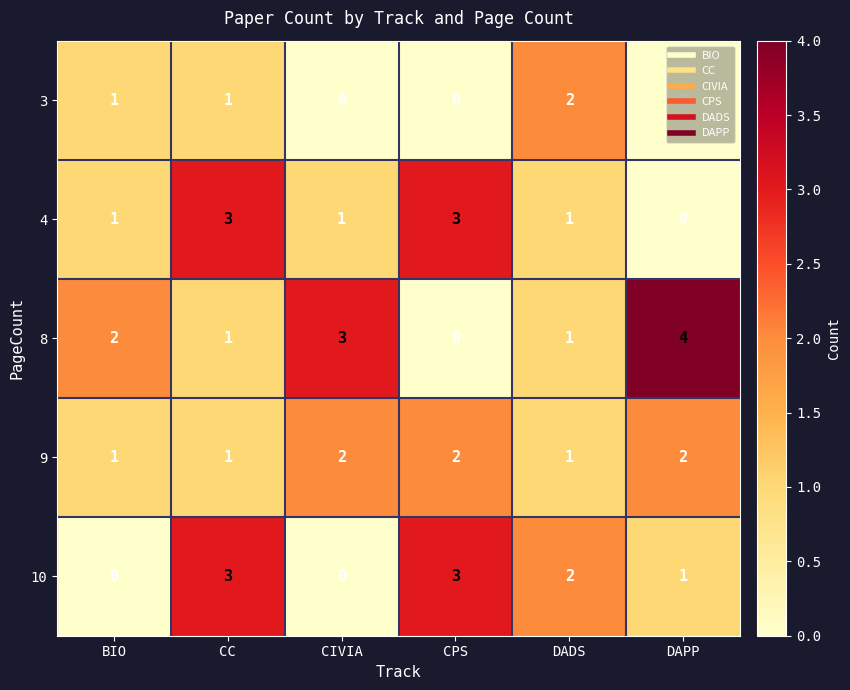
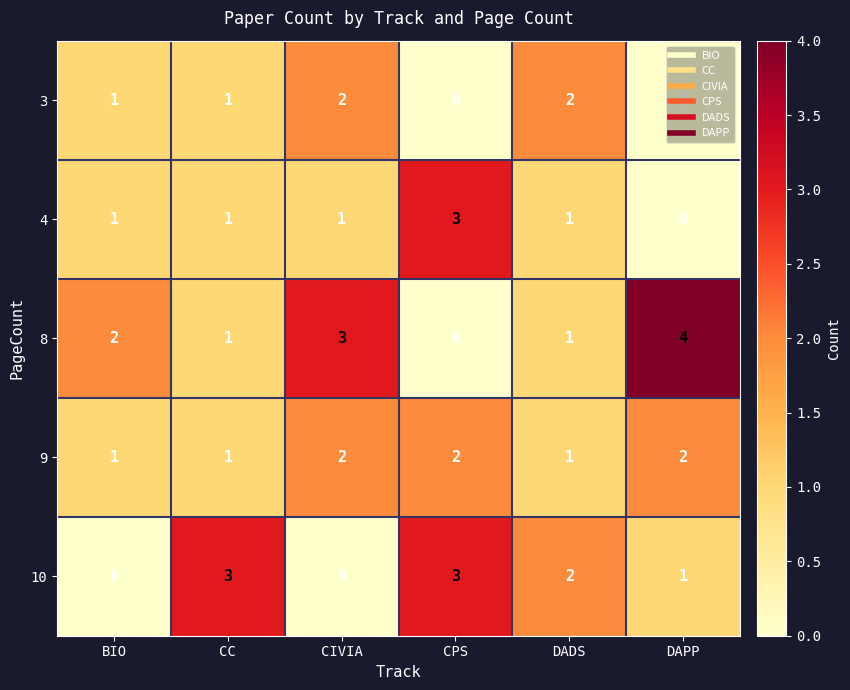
3, CIVIA: 0 -> 2
4, CC: 3 -> 1
